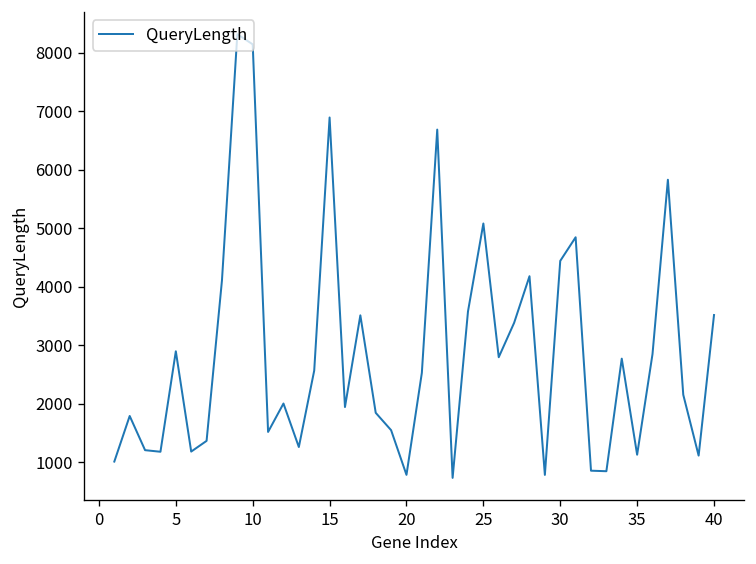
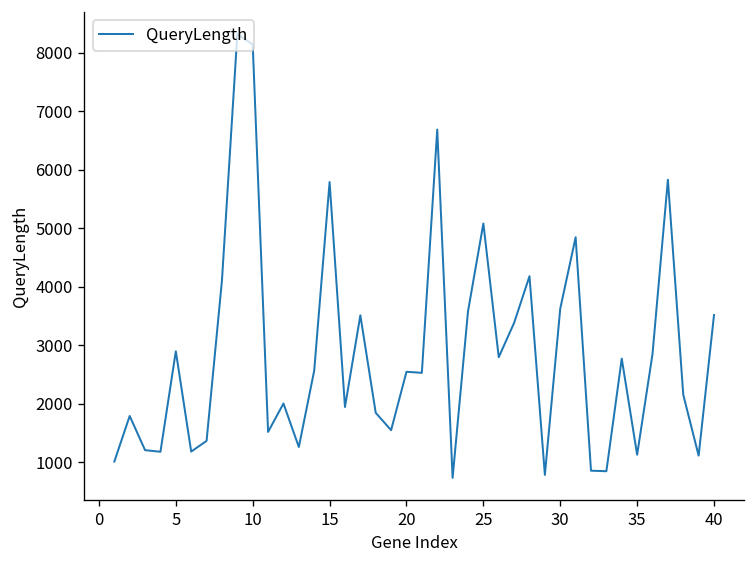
15: 6900 -> 5800
20: 800 -> 2500
30: 4400 -> 3600
